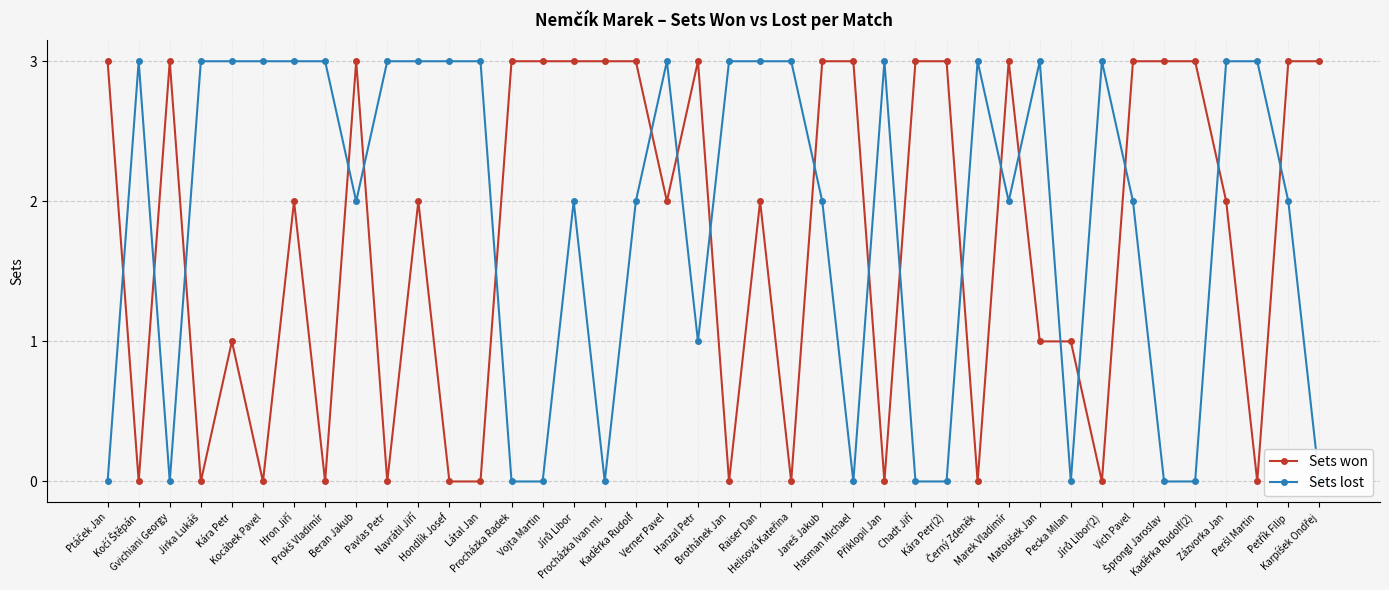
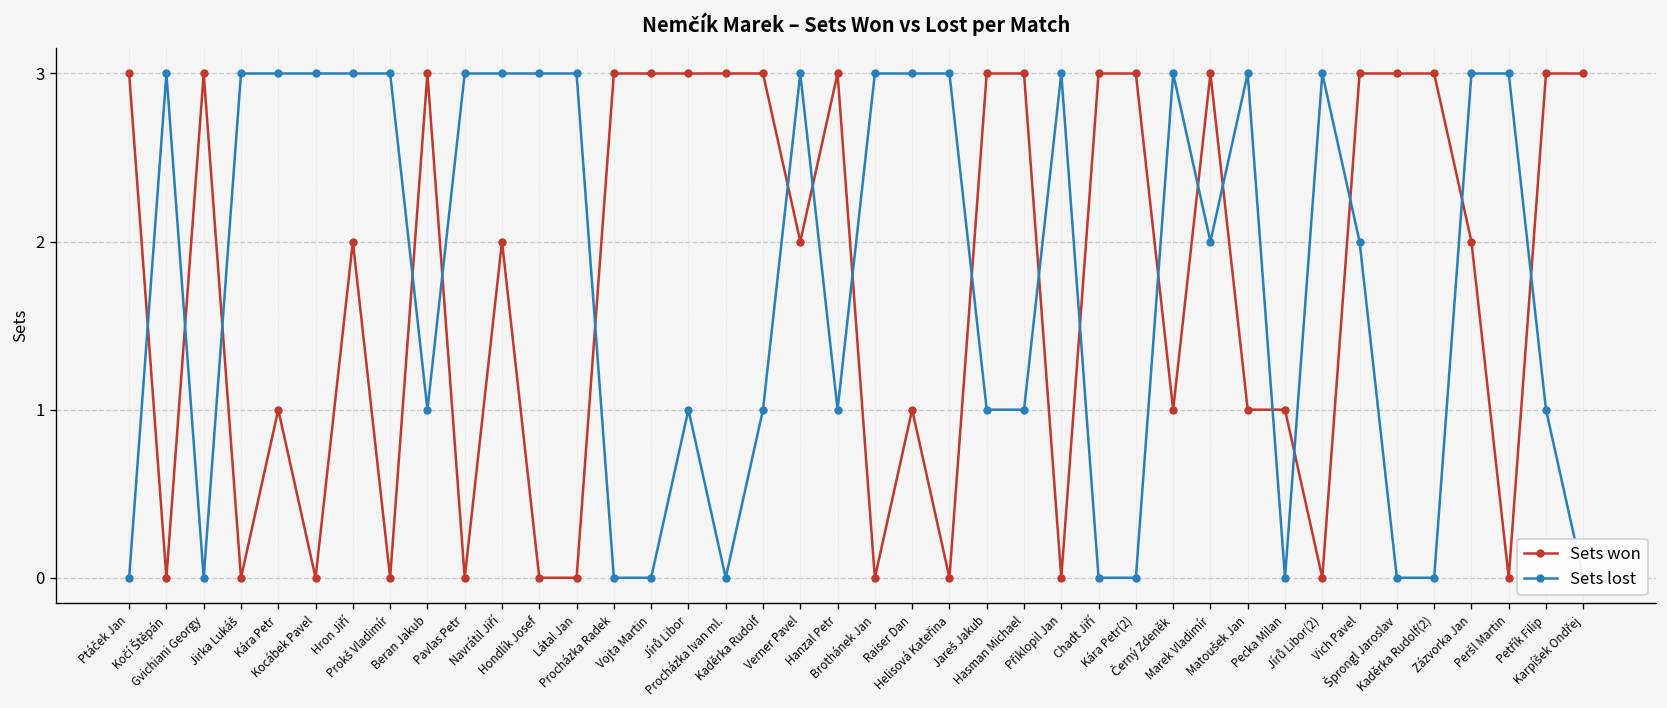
Sets lost, Beran Jakub: 2 -> 1
Sets lost, Jírů Libor: 2 -> 1
Sets lost, Kaděrka Rudolf: 2 -> 1
Sets won, Raiser Dan: 2 -> 1
Sets lost, Jareš Jakub: 2 -> 1
Sets lost, Hasman Michael: 0 -> 1
Sets won, Černý Zdeněk: 0 -> 1
Sets lost, Petřík Filip: 2 -> 1
